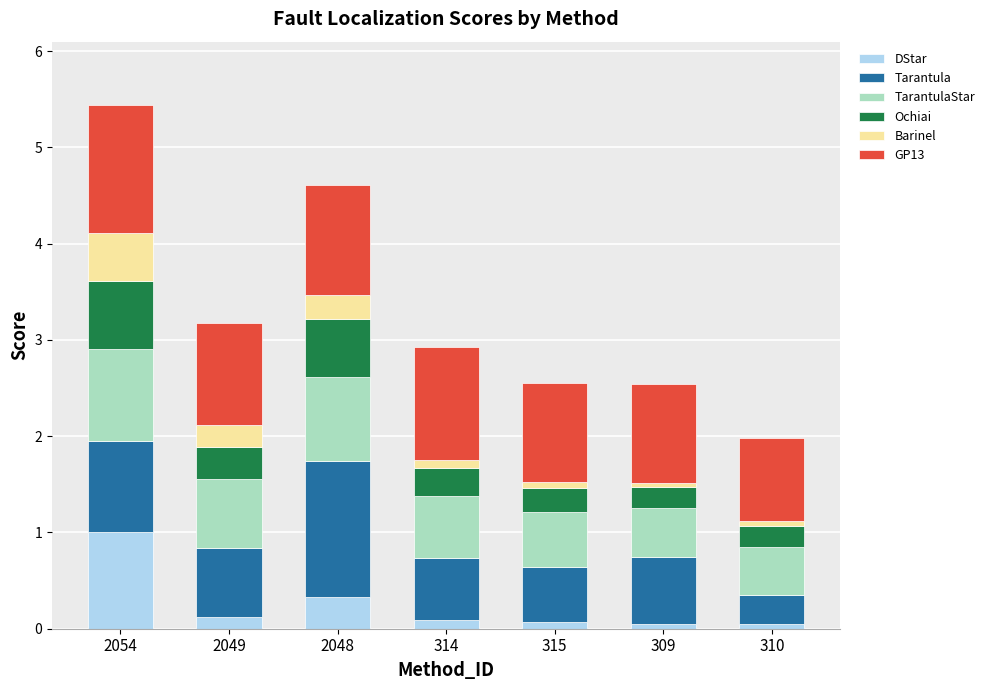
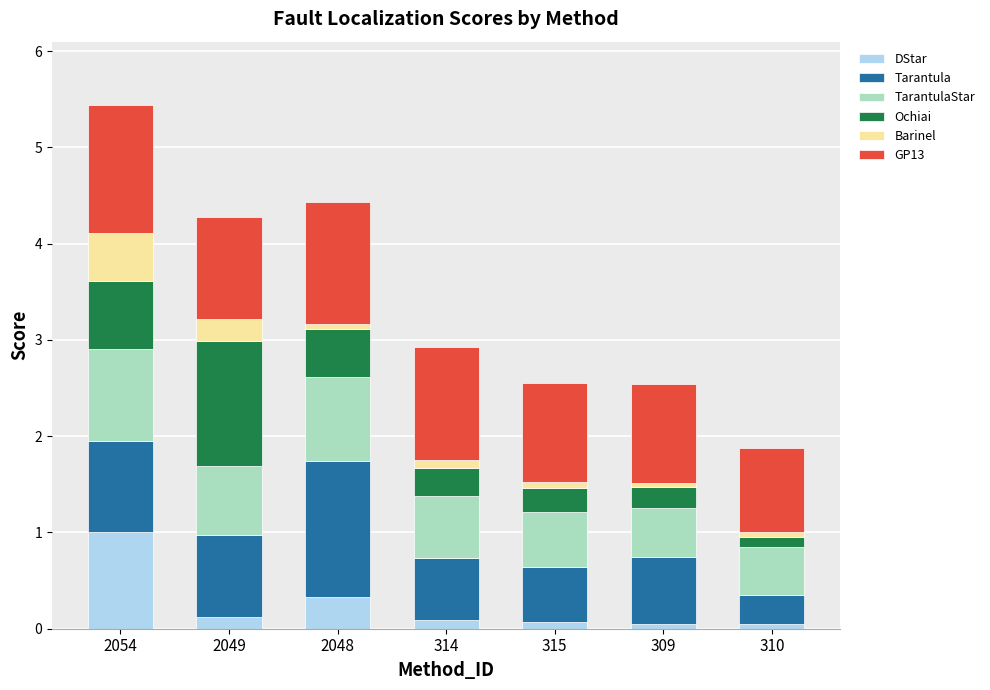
Tarantula, 2049: 0.7 -> 0.9
Ochiai, 2049: 0.3 -> 1.3
Ochiai, 2048: 0.6 -> 0.5
Barinel, 2048: 0.3 -> 0.0
GP13, 2048: 1.1 -> 1.3
Ochiai, 310: 0.2 -> 0.1
